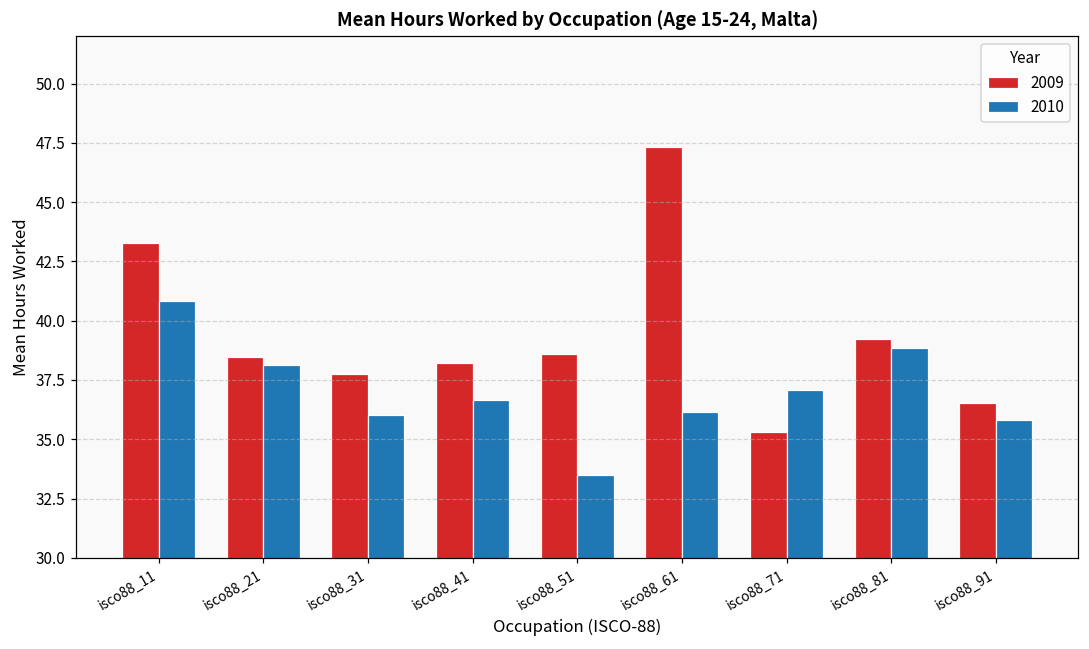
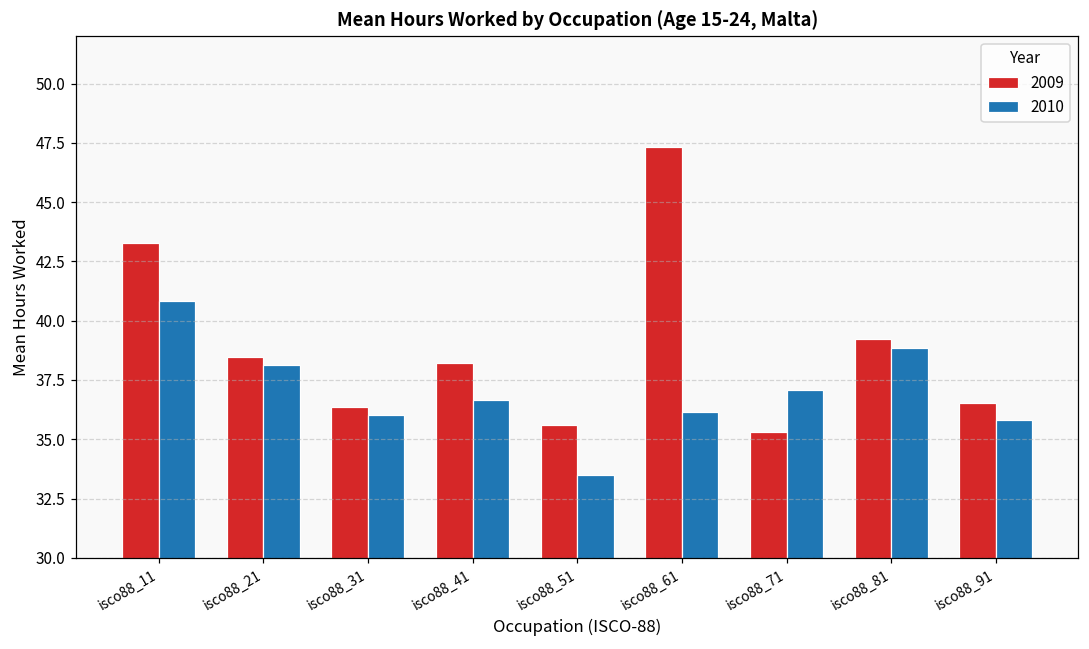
2009, isco88_31: 37.8 -> 36.4
2009, isco88_51: 38.6 -> 35.6
